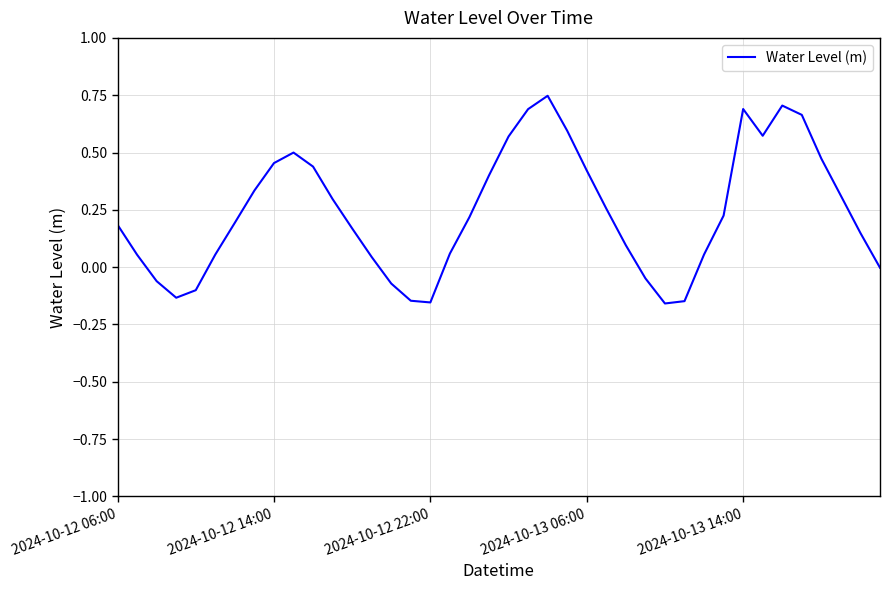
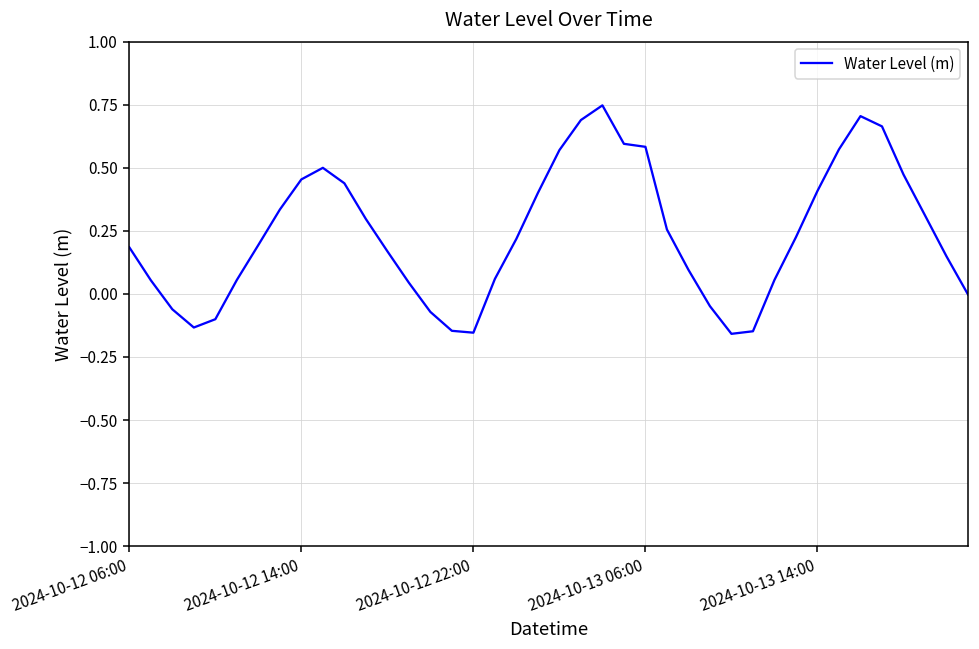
2024-10-13 06:00: 0.42 -> 0.58
2024-10-13 14:00: 0.69 -> 0.41
